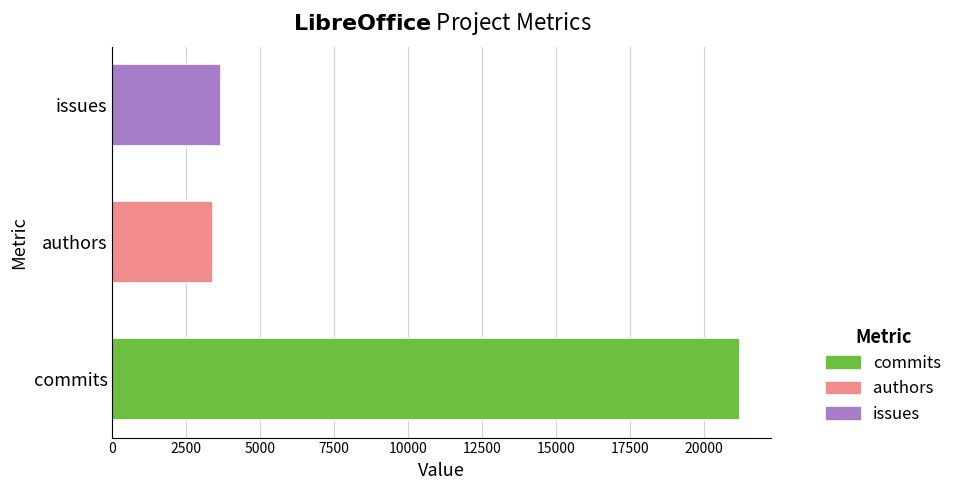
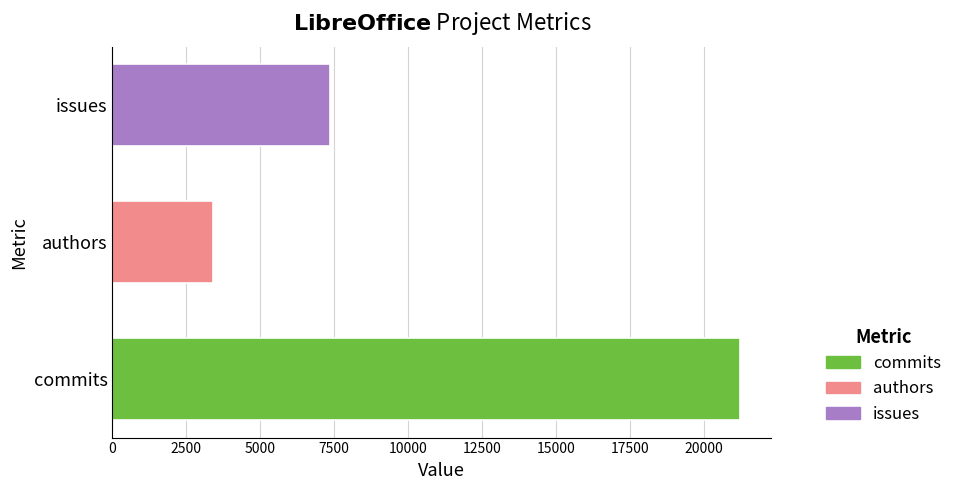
issues: 3700 -> 7400
